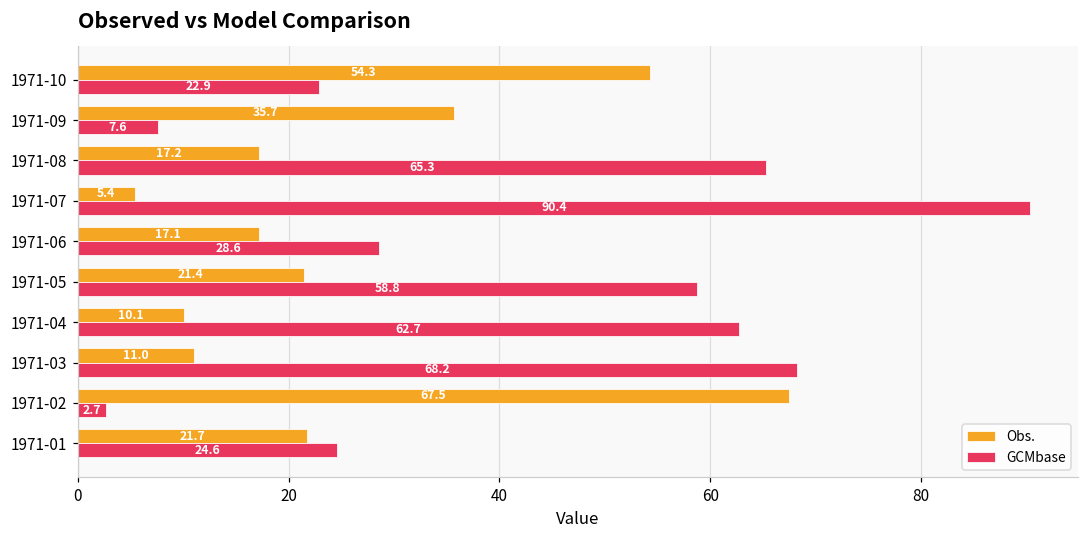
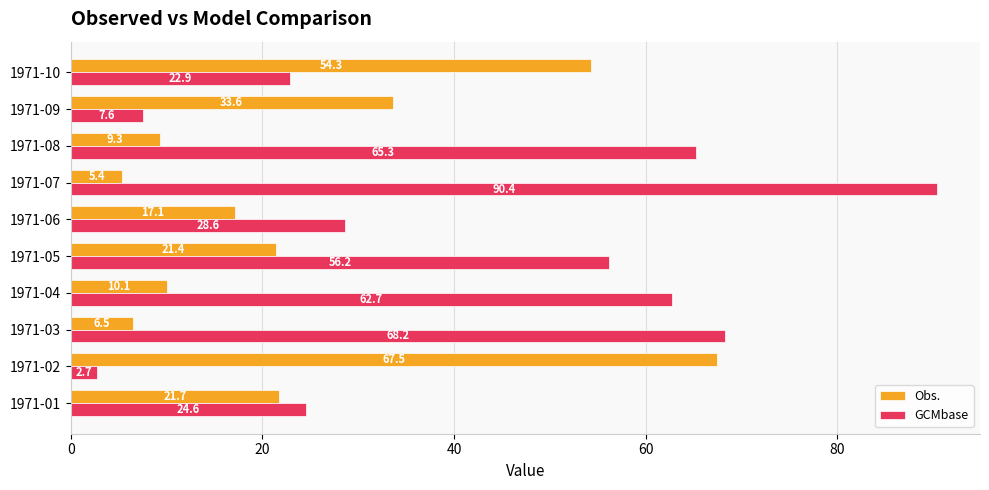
Obs., 1971-09: 35.7 -> 33.6
Obs., 1971-08: 17.2 -> 9.3
GCMbase, 1971-05: 58.8 -> 56.2
Obs., 1971-03: 11.0 -> 6.5
